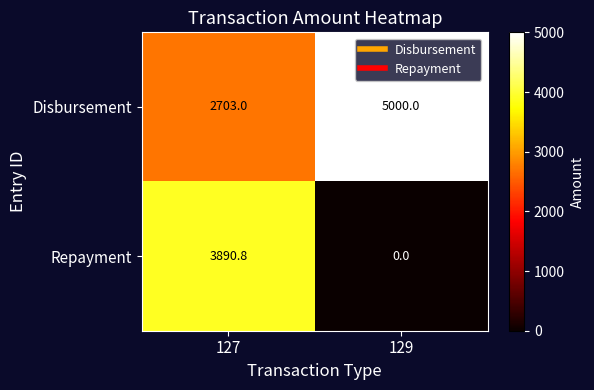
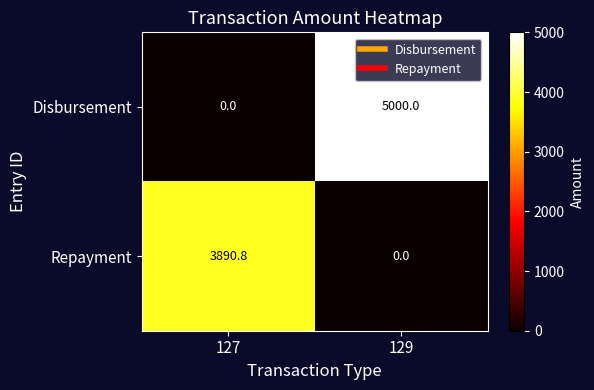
Disbursement, 127: 2703.0 -> 0.0
